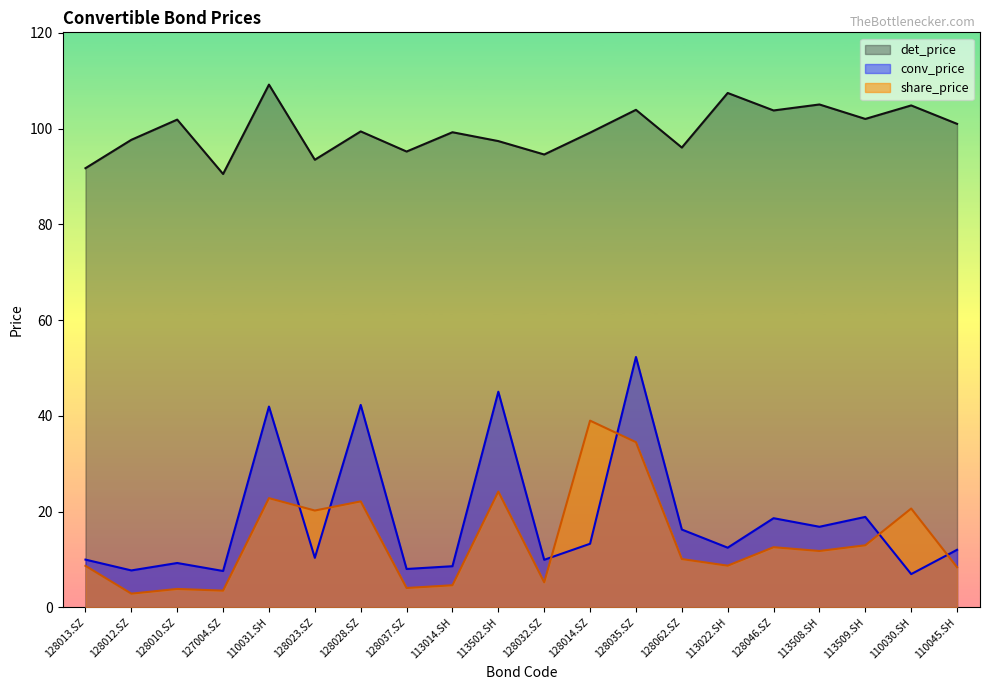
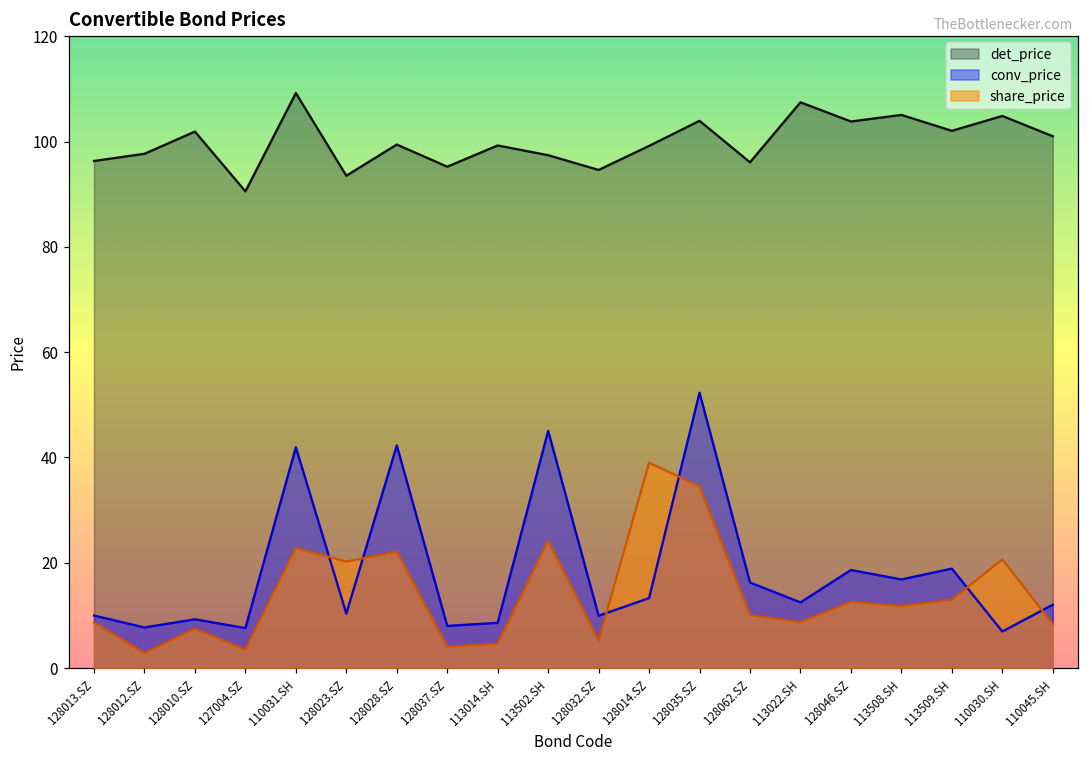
det_price, 128013.SZ: 92 -> 96
share_price, 128010.SZ: 4 -> 7
